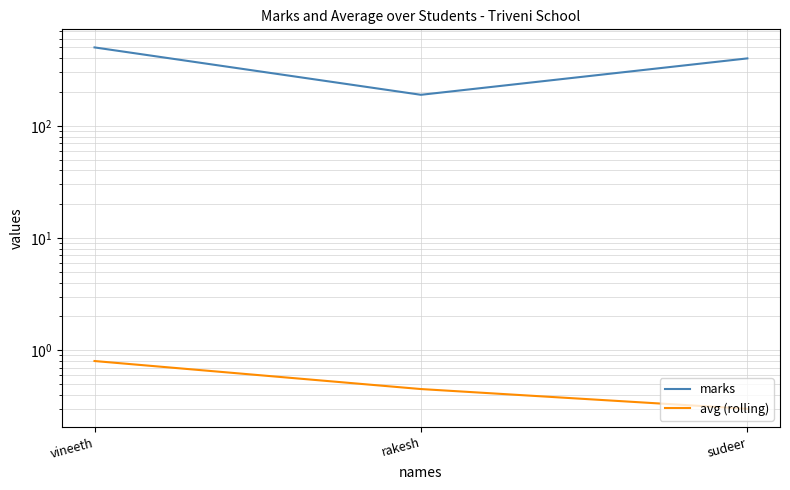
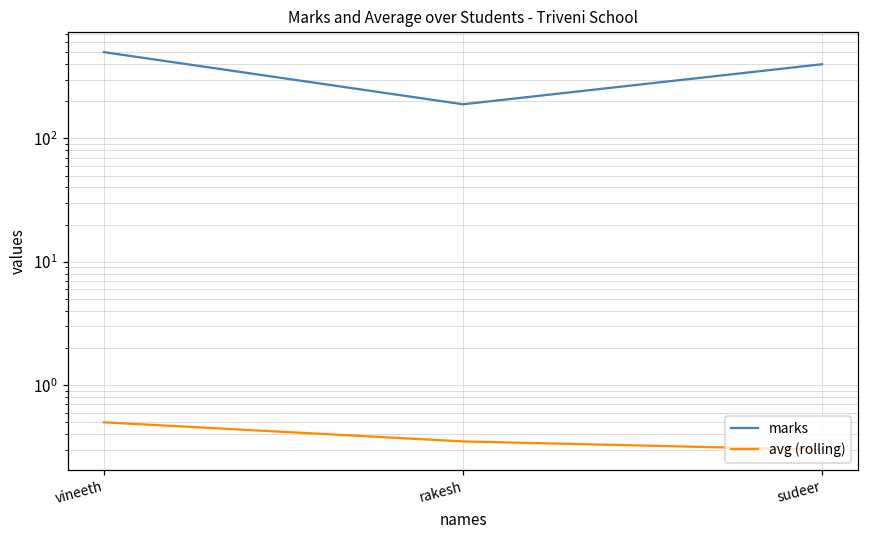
avg (rolling), vineeth: 0.8 -> 0.5
avg (rolling), rakesh: 0.45 -> 0.35
